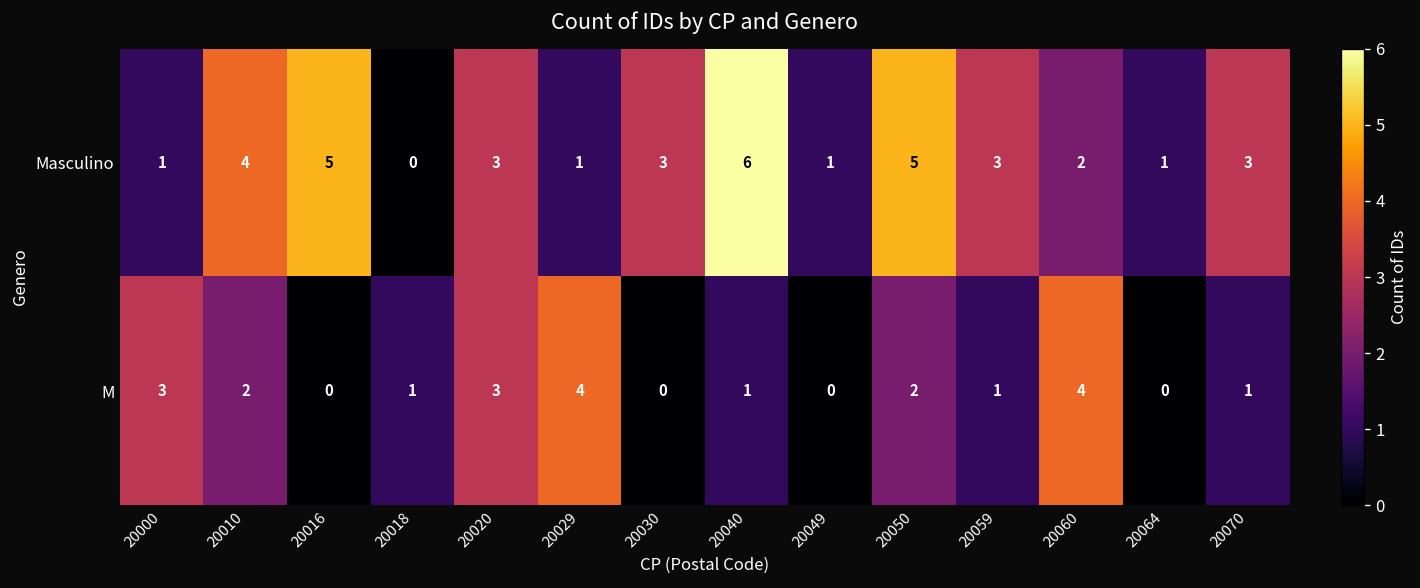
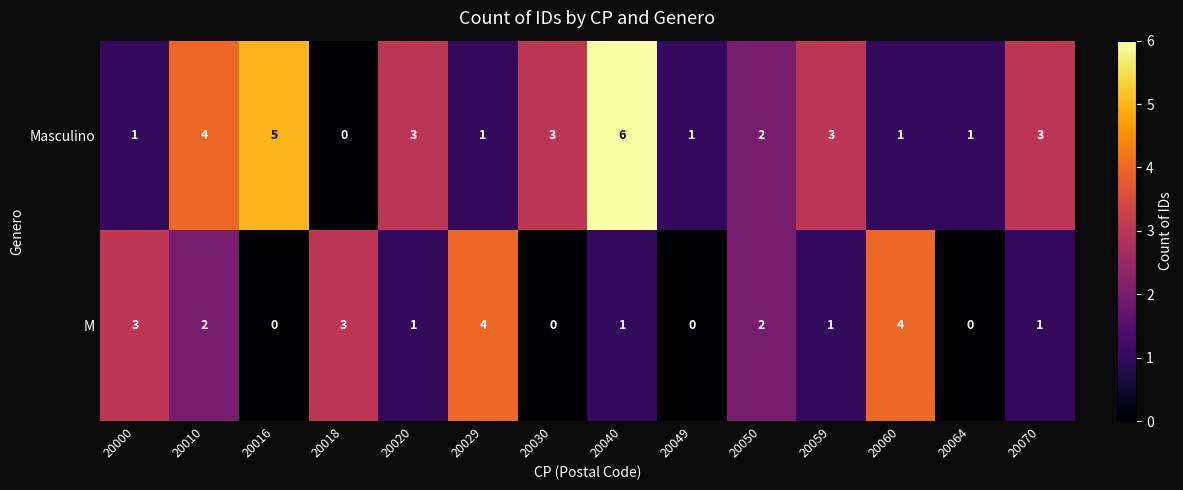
Masculino, 20050: 5 -> 2
Masculino, 20060: 2 -> 1
M, 20018: 1 -> 3
M, 20020: 3 -> 1
